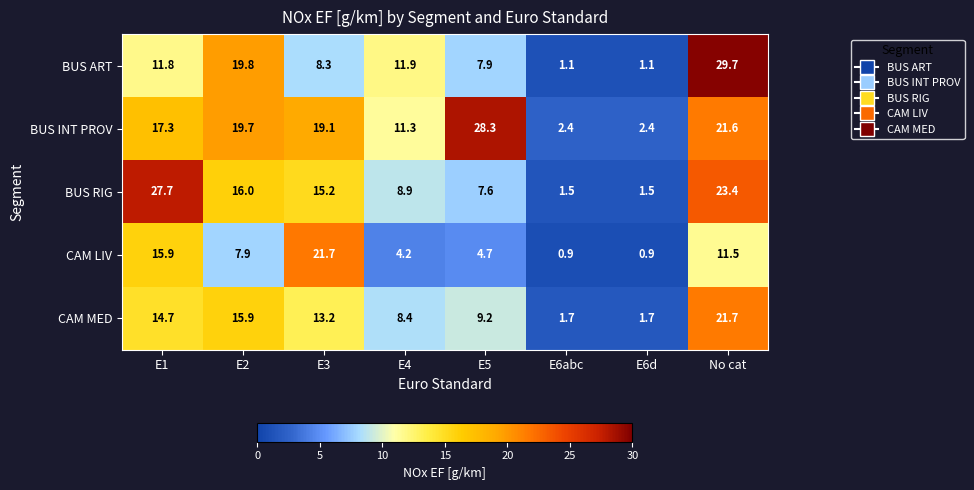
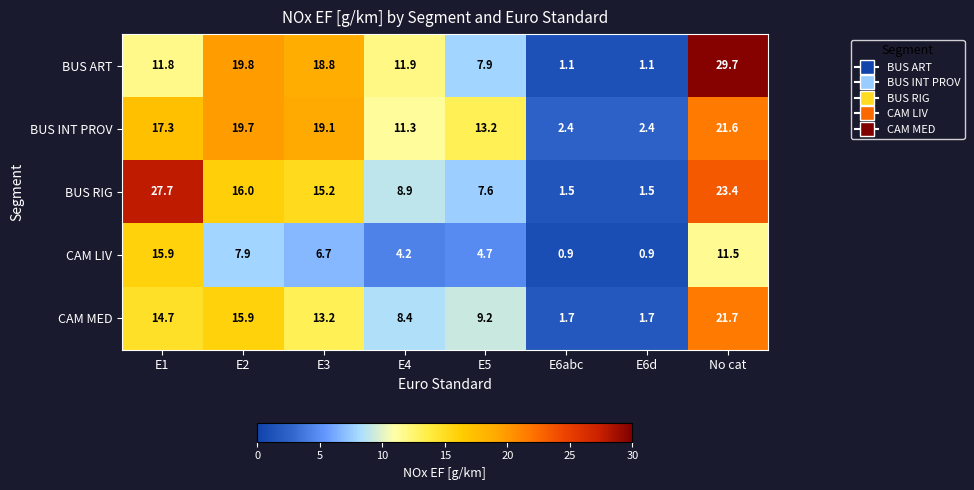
BUS ART, E3: 8.3 -> 18.8
BUS INT PROV, E5: 28.3 -> 13.2
CAM LIV, E3: 21.7 -> 6.7
